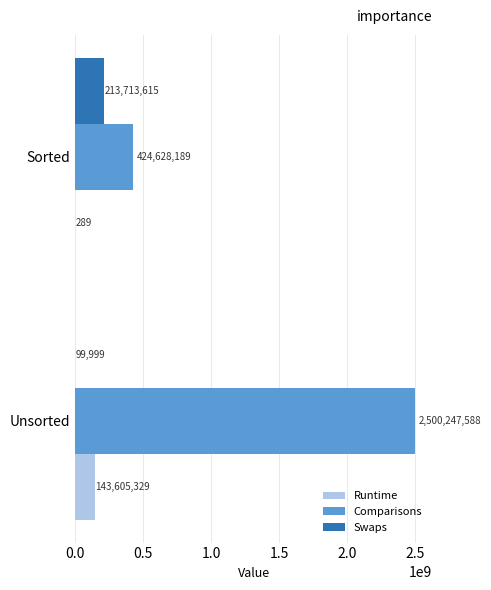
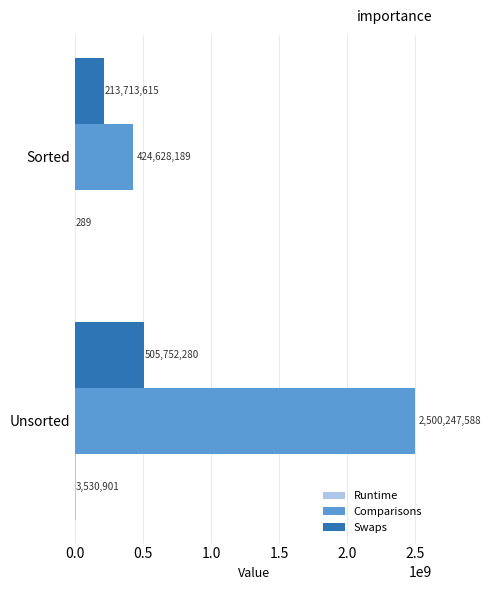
Swaps, Unsorted: 99,999 -> 505,752,280
Runtime, Unsorted: 143,605,329 -> 3,530,901
